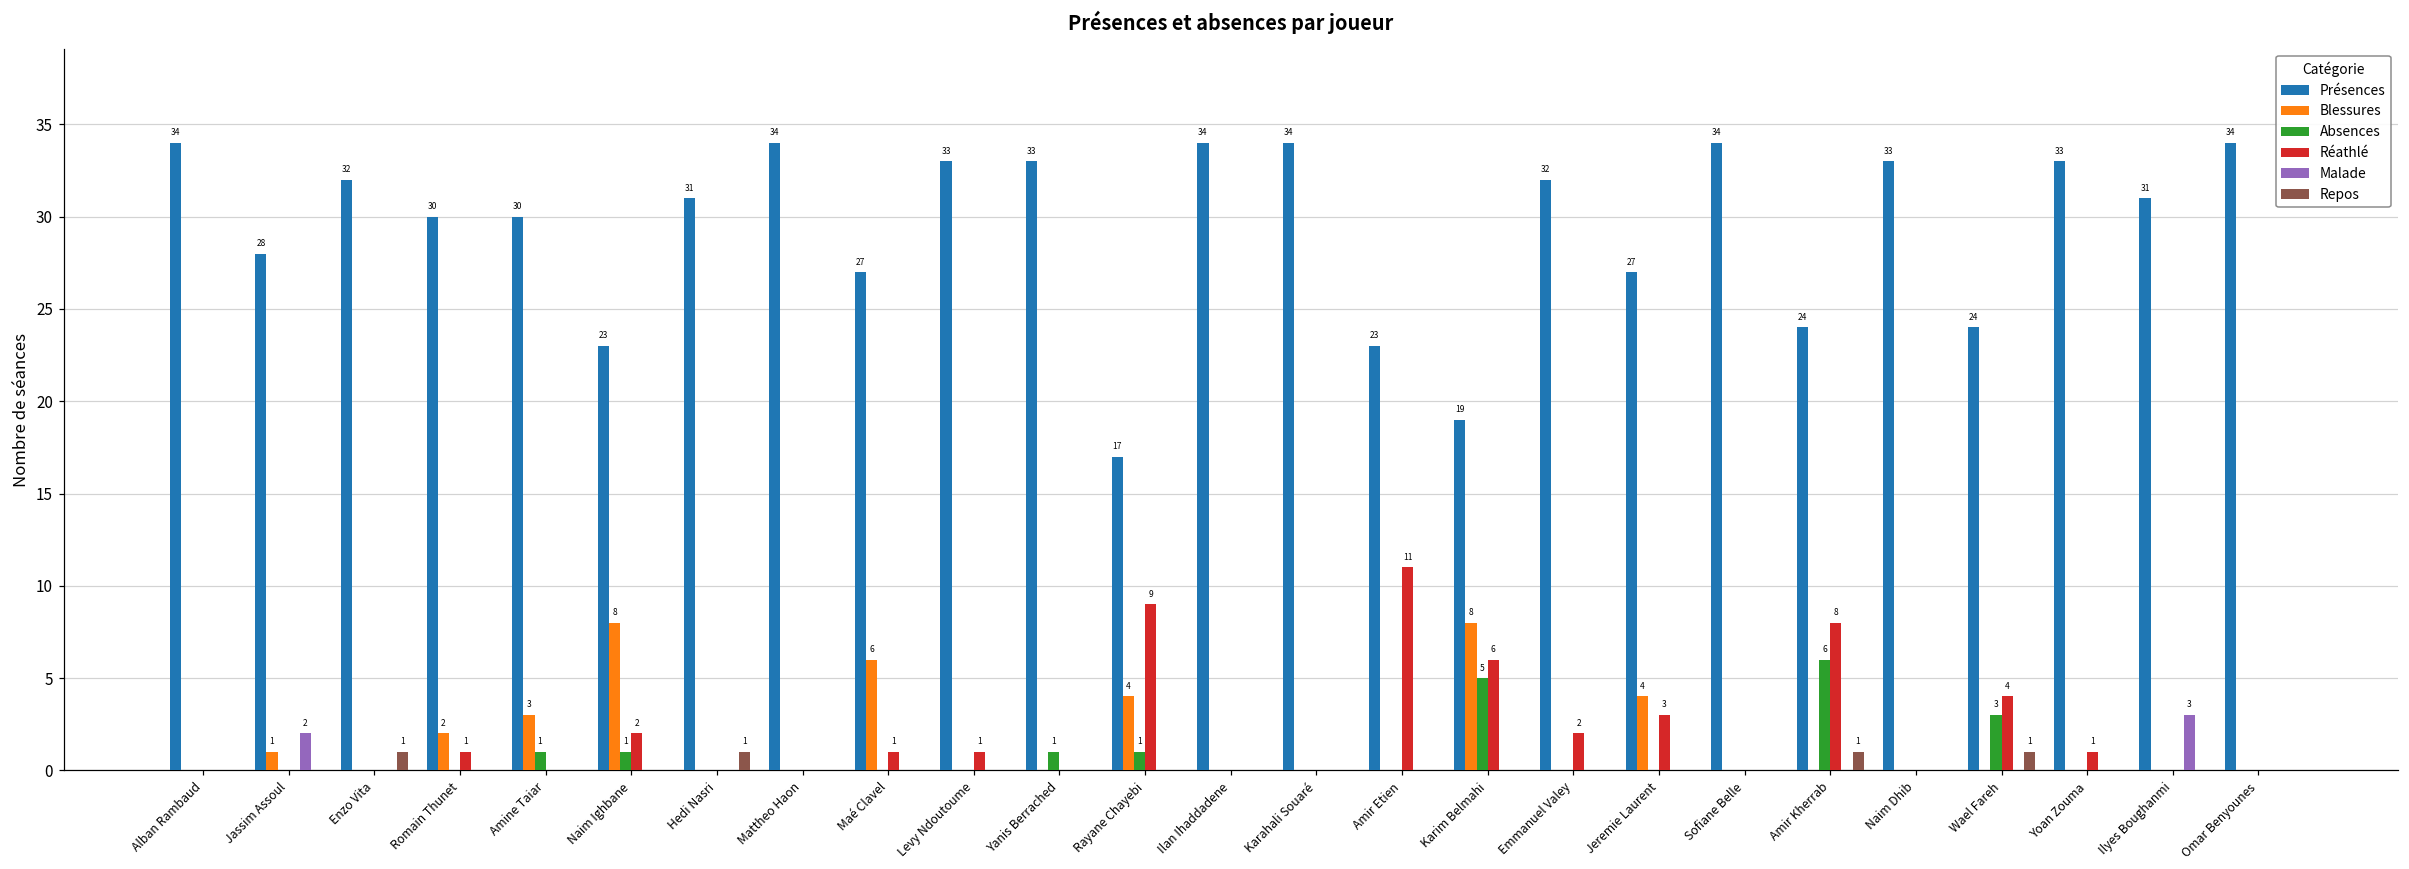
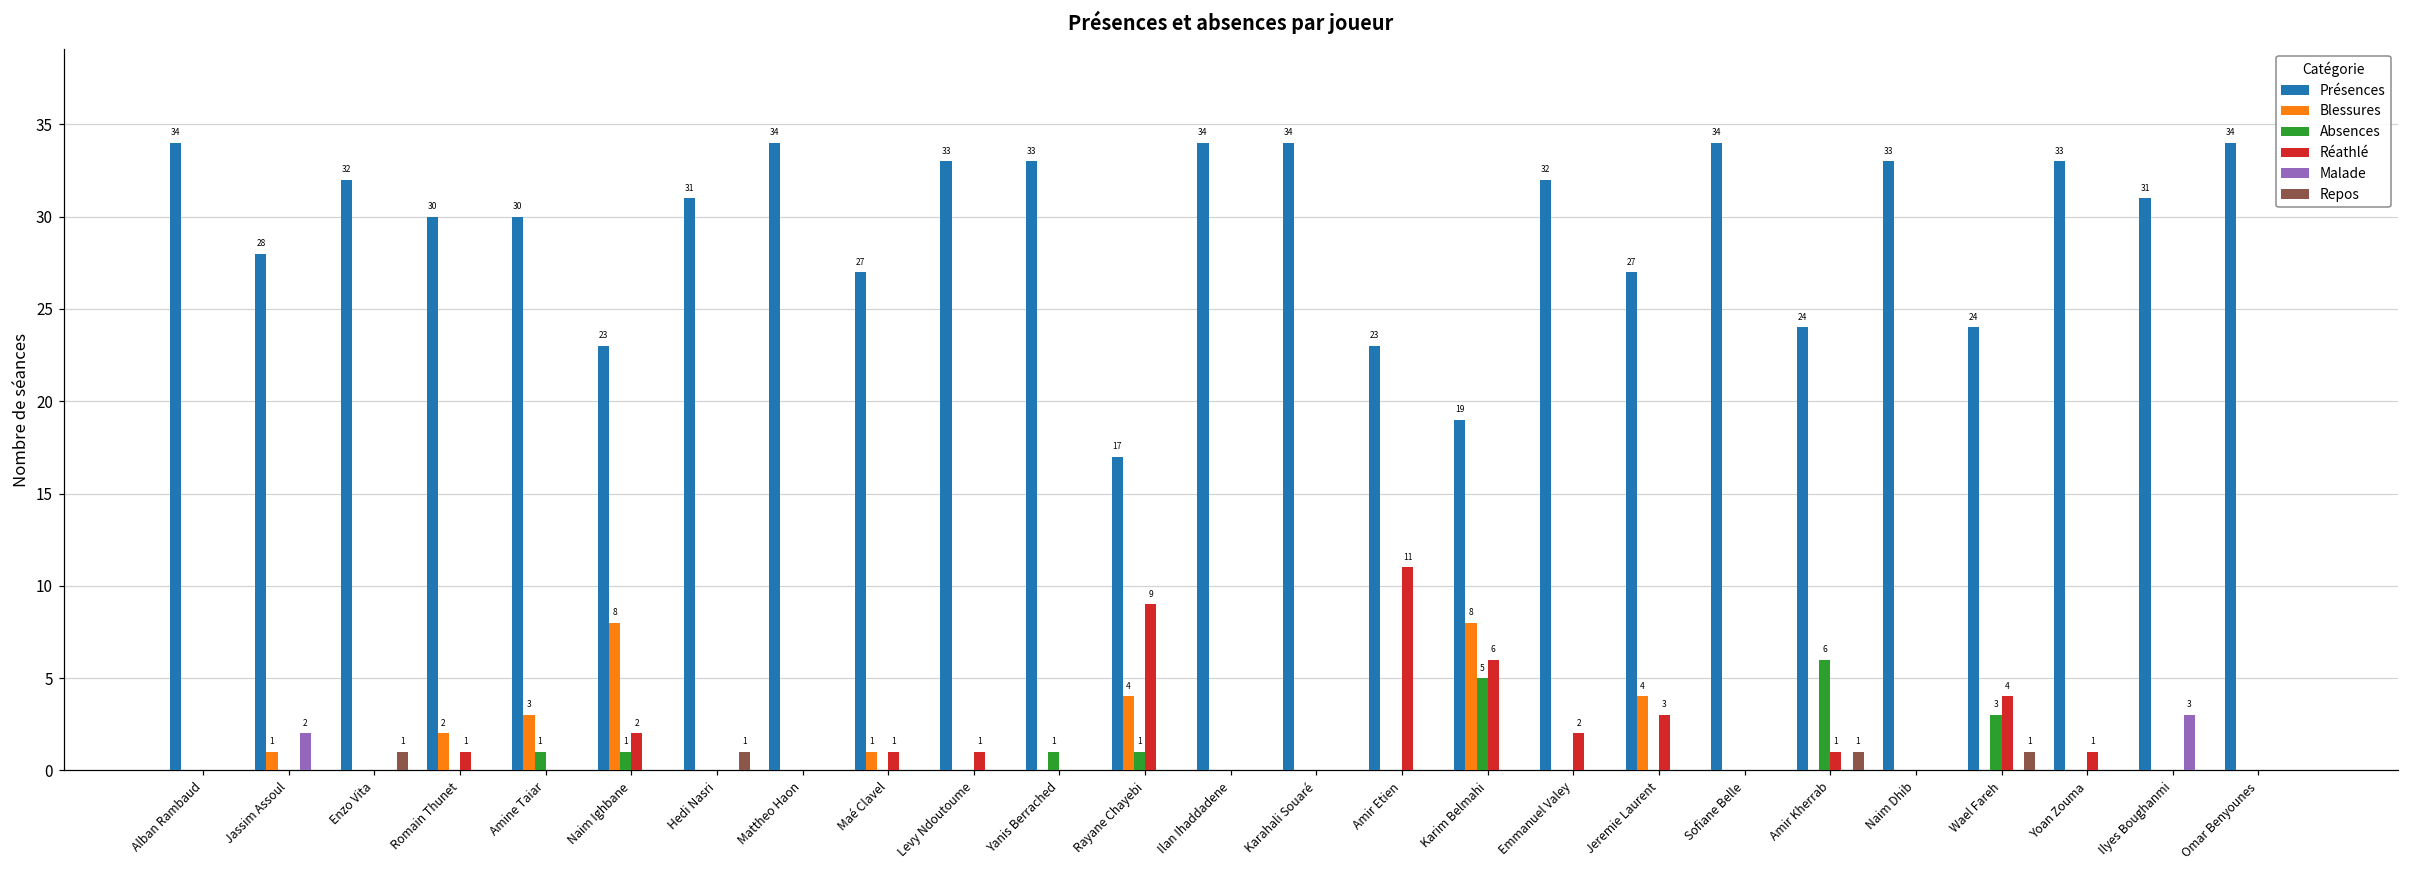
Blessures, Maé Clavel: 6 -> 1
Réathlé, Amir Kherrab: 8 -> 1
